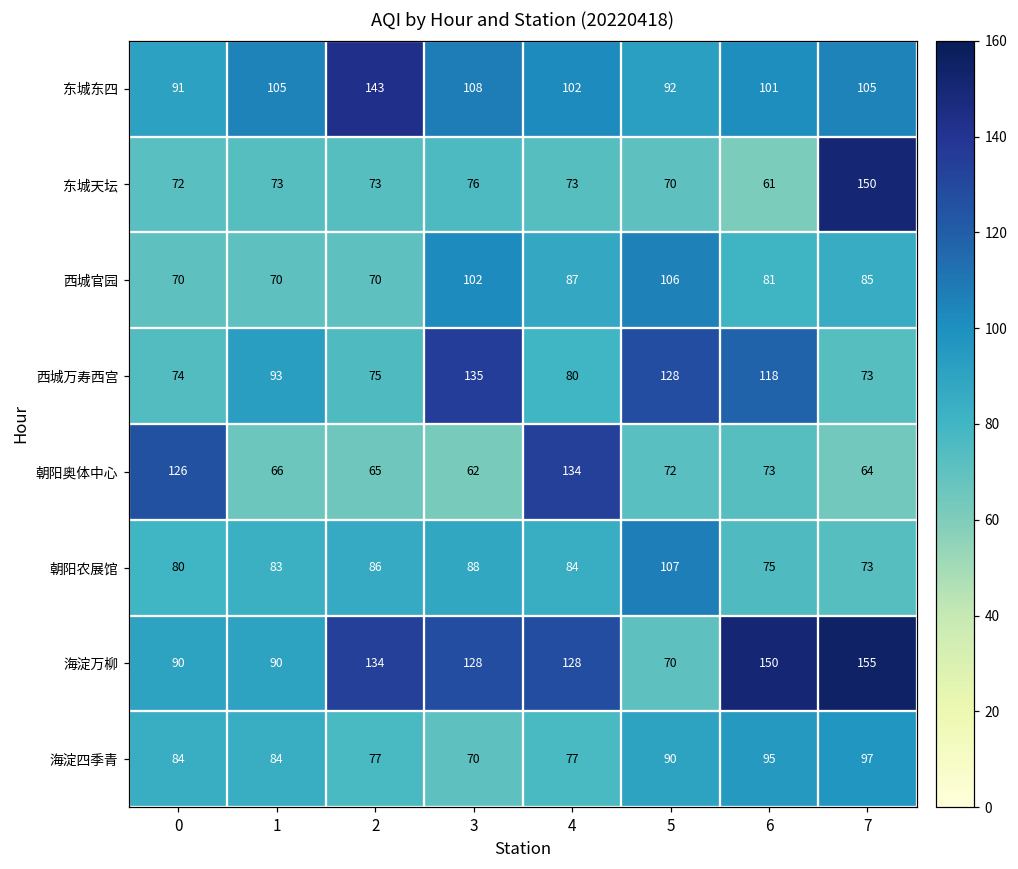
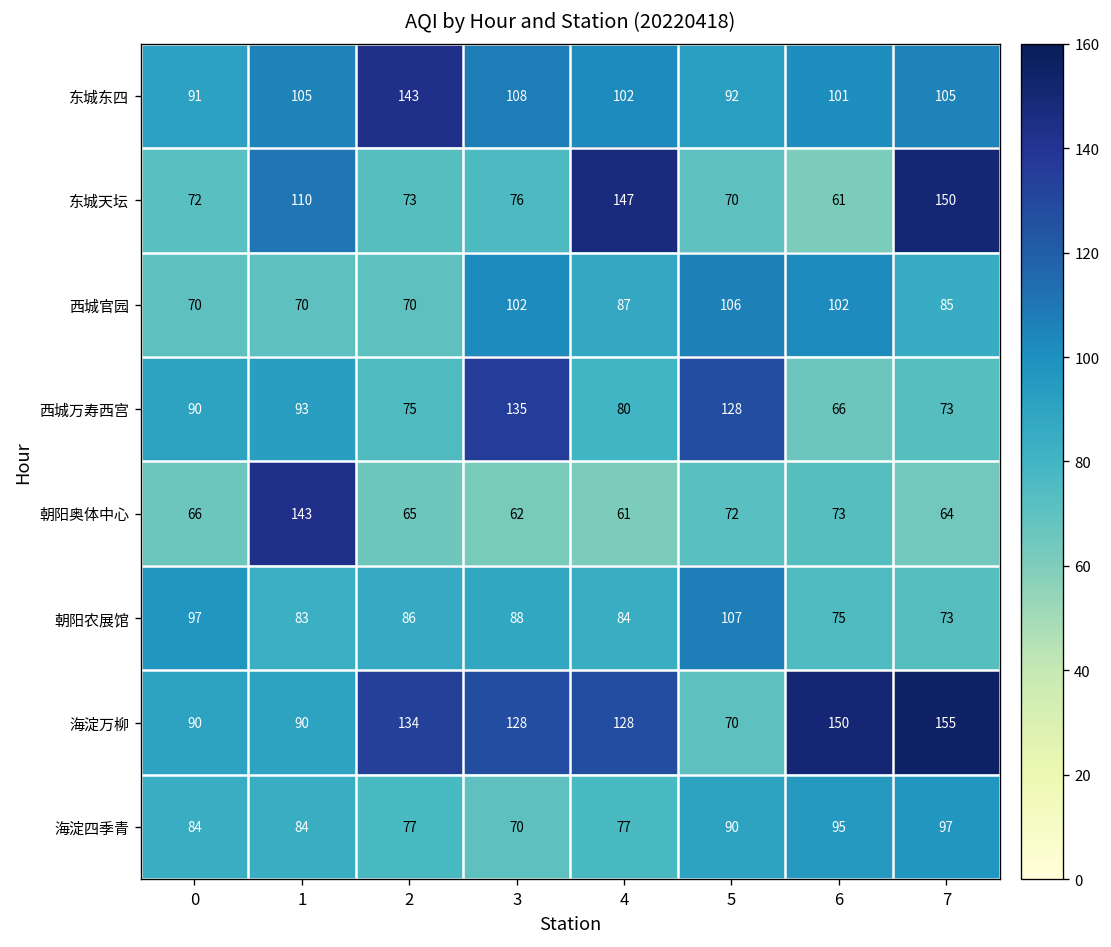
东城天坛, 1: 73 -> 110
东城天坛, 4: 73 -> 147
西城官园, 6: 81 -> 102
西城万寿西宫, 0: 74 -> 90
西城万寿西宫, 6: 118 -> 66
朝阳奥体中心, 0: 126 -> 66
朝阳奥体中心, 1: 66 -> 143
朝阳奥体中心, 4: 134 -> 61
朝阳农展馆, 0: 80 -> 97
